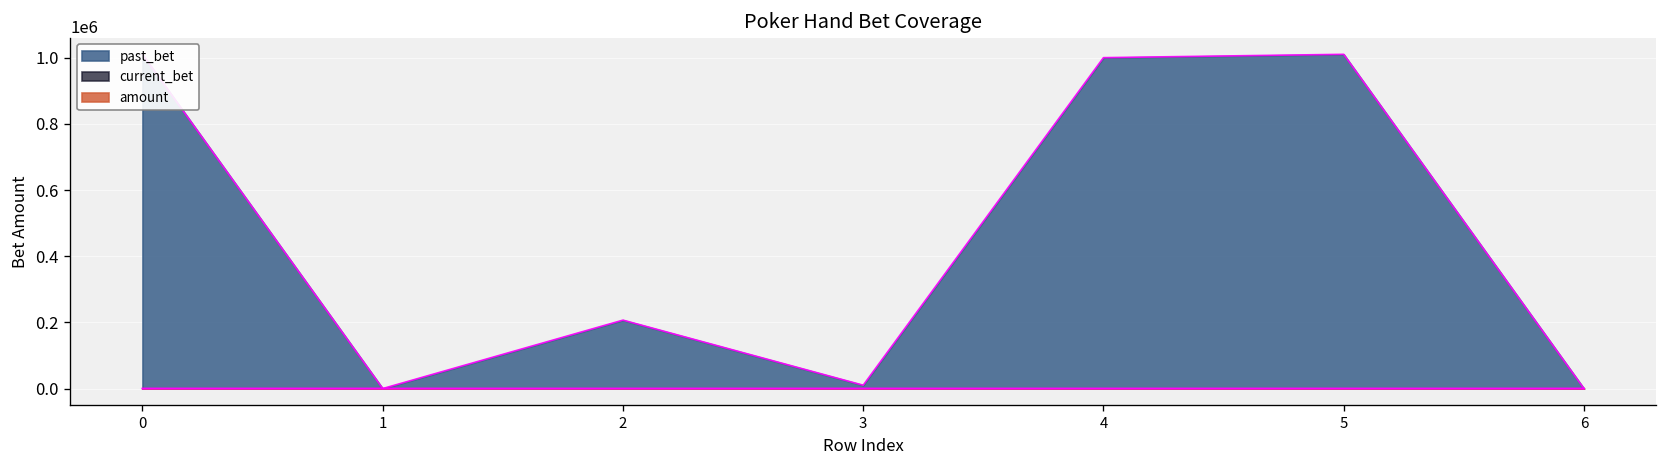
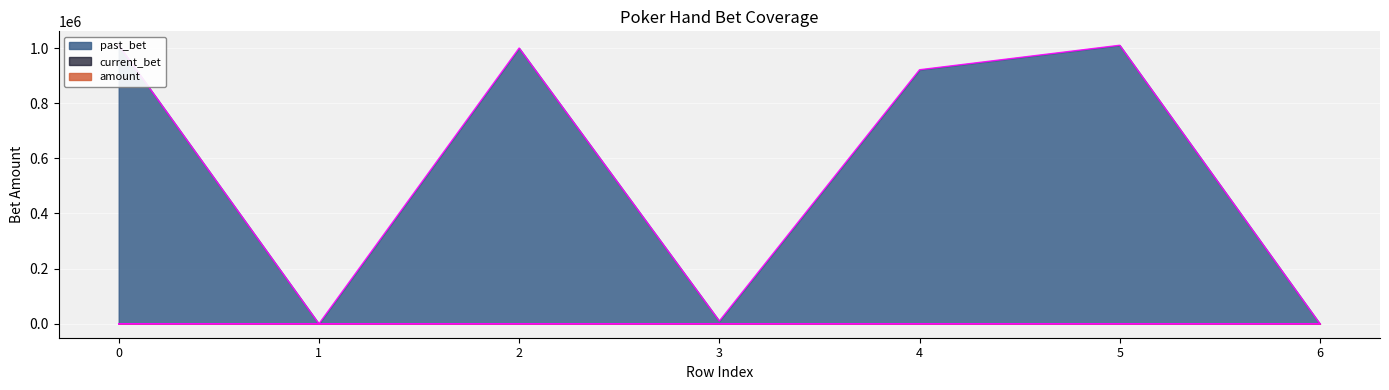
past_bet, 2: 210000 -> 1000000
past_bet, 4: 1000000 -> 920000
